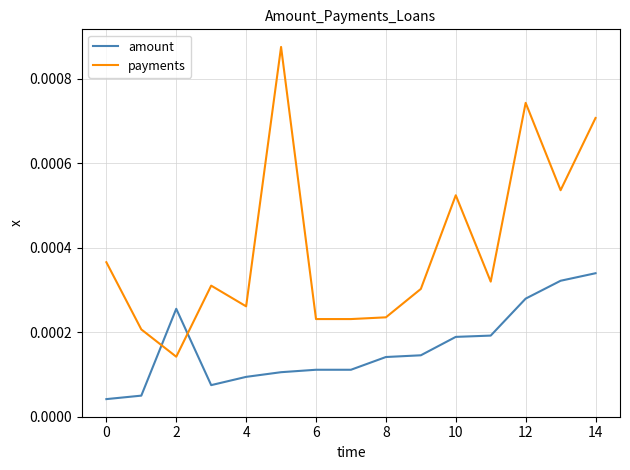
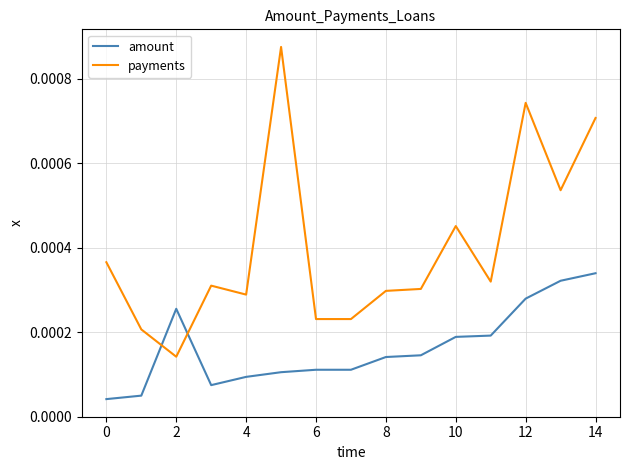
payments, 4: 0.00026 -> 0.00029
payments, 8: 0.00023 -> 0.00030
payments, 10: 0.00052 -> 0.00045
